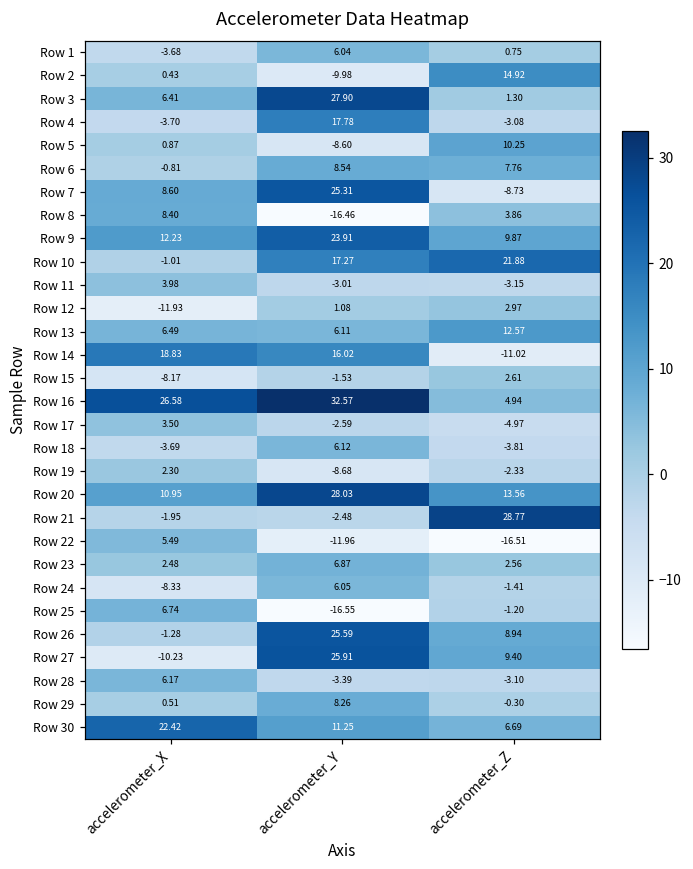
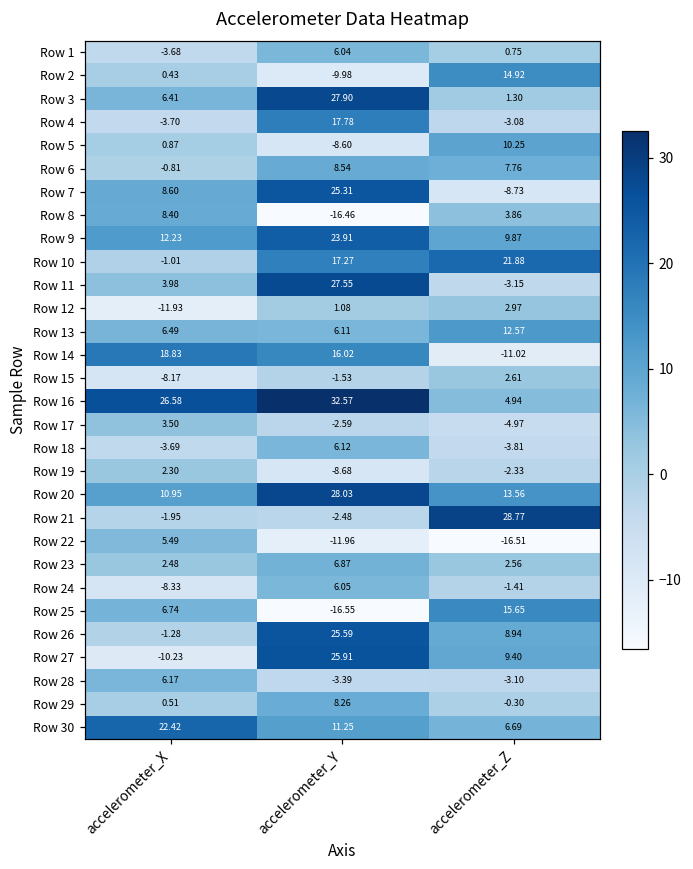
Row 11, accelerometer_Y: -3.01 -> 27.55
Row 25, accelerometer_Z: -1.20 -> 15.65
